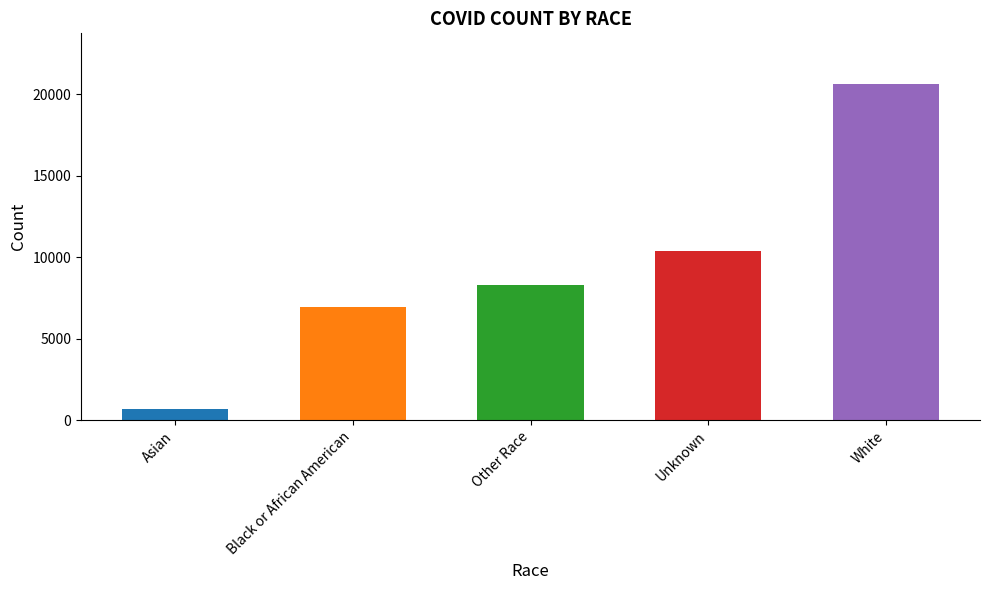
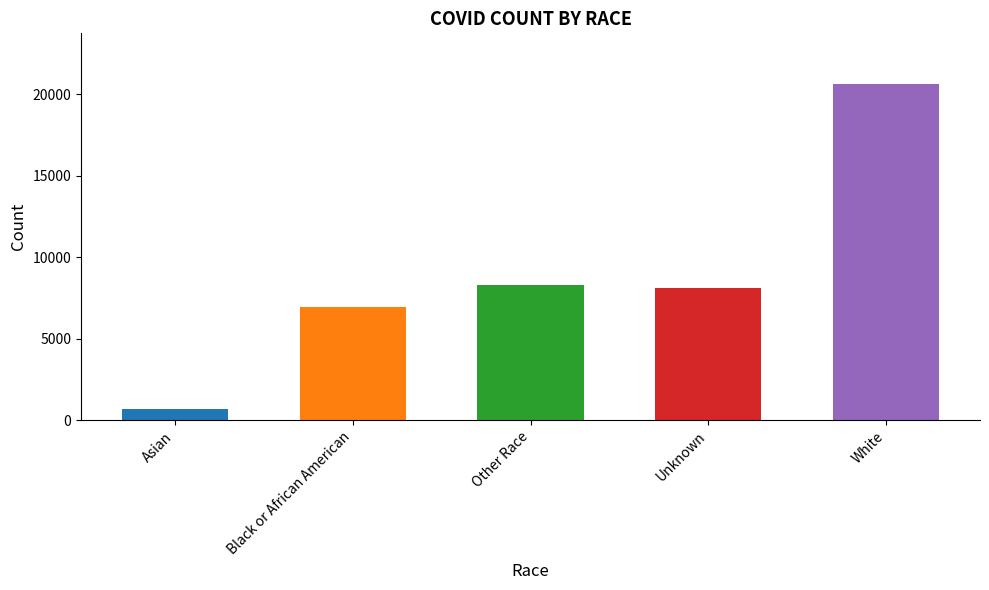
Unknown: 10400 -> 8100
